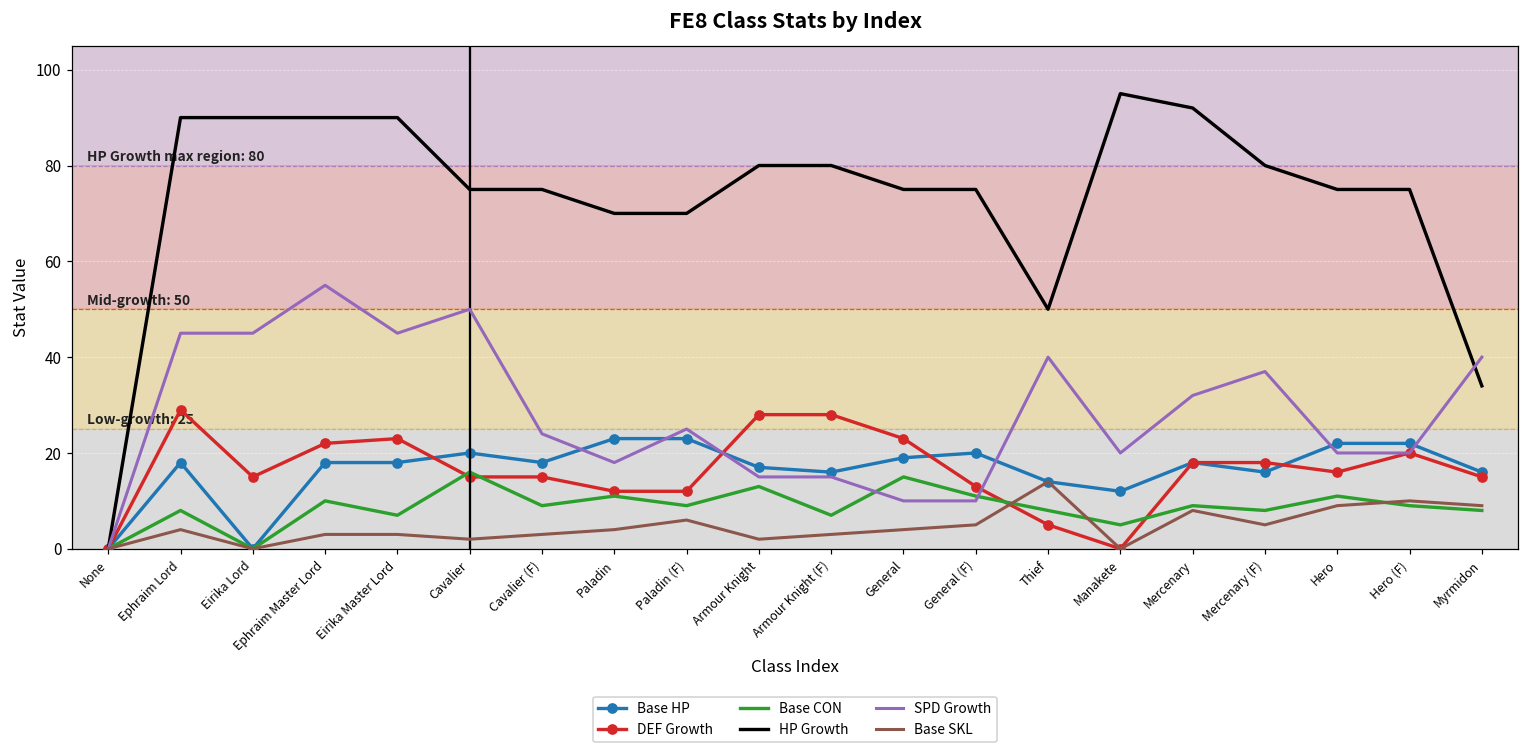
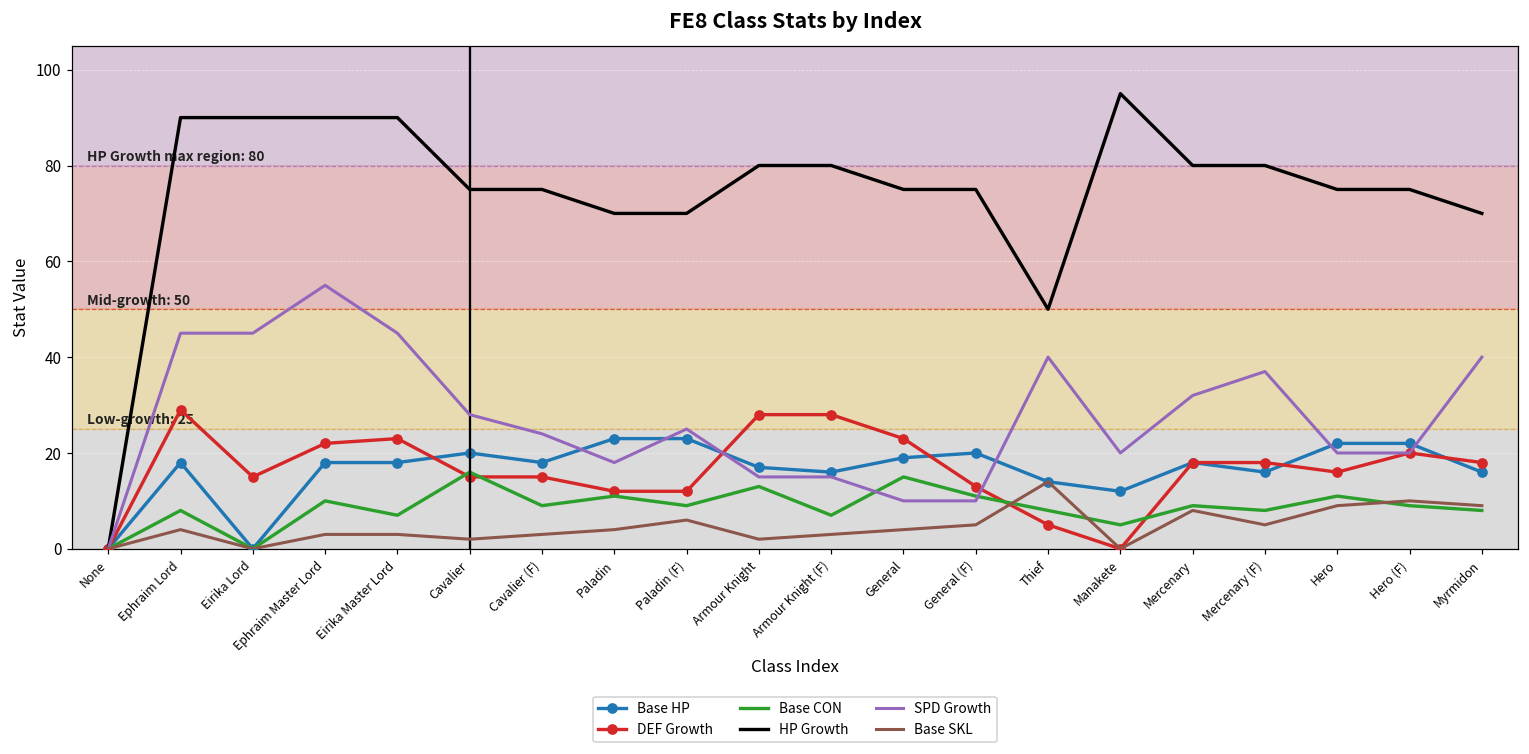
SPD Growth, Cavalier: 50 -> 28
HP Growth, Mercenary: 92 -> 80
DEF Growth, Myrmidon: 15 -> 18
HP Growth, Myrmidon: 34 -> 70
